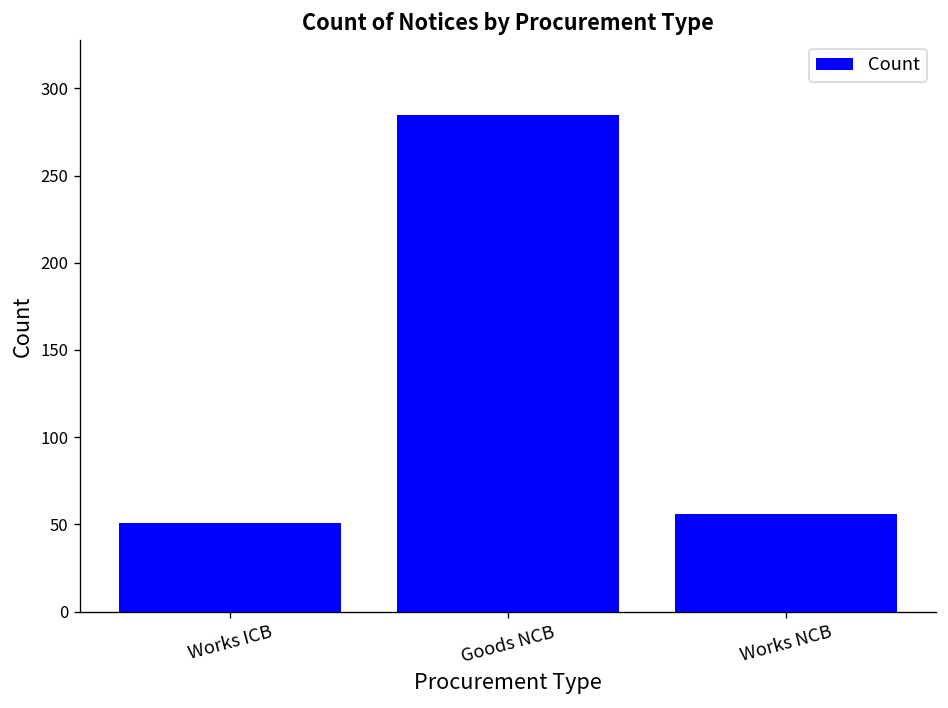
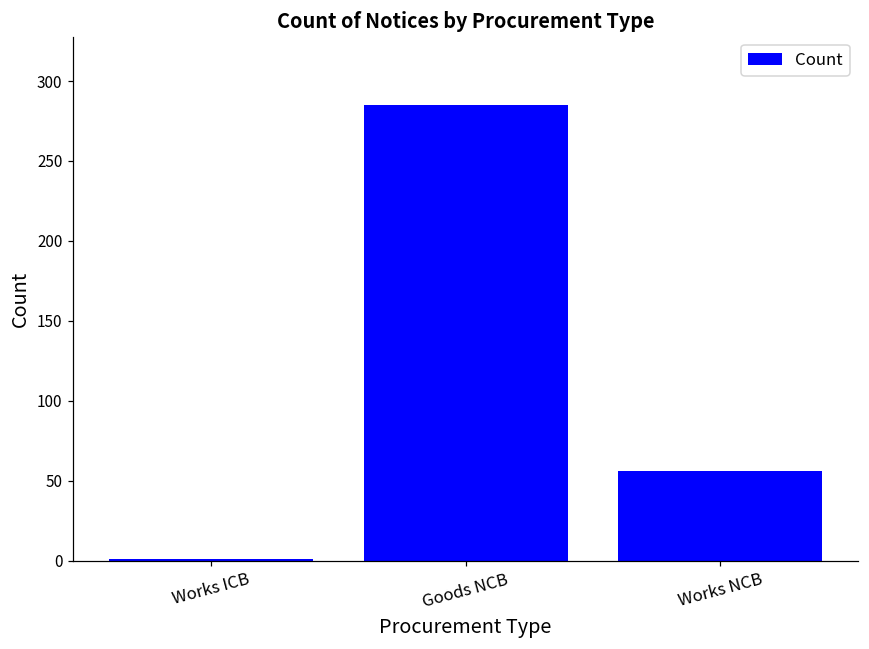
Works ICB: 51 -> 1
